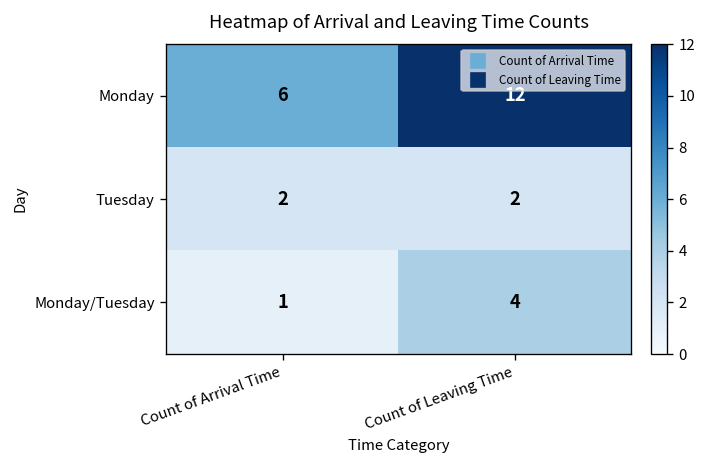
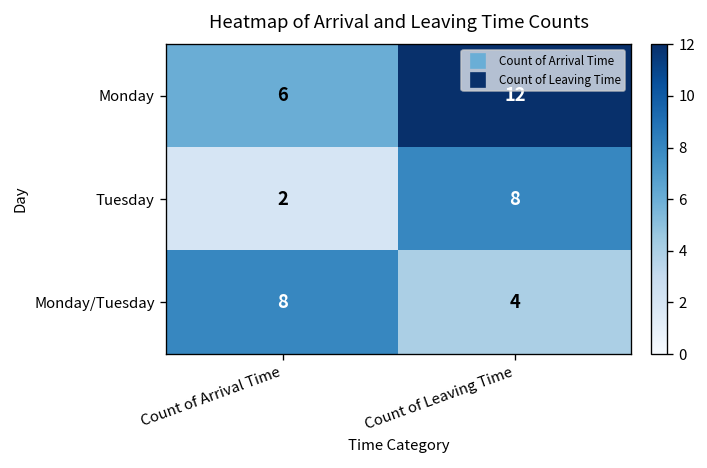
Tuesday, Count of Leaving Time: 2 -> 8
Monday/Tuesday, Count of Arrival Time: 1 -> 8
